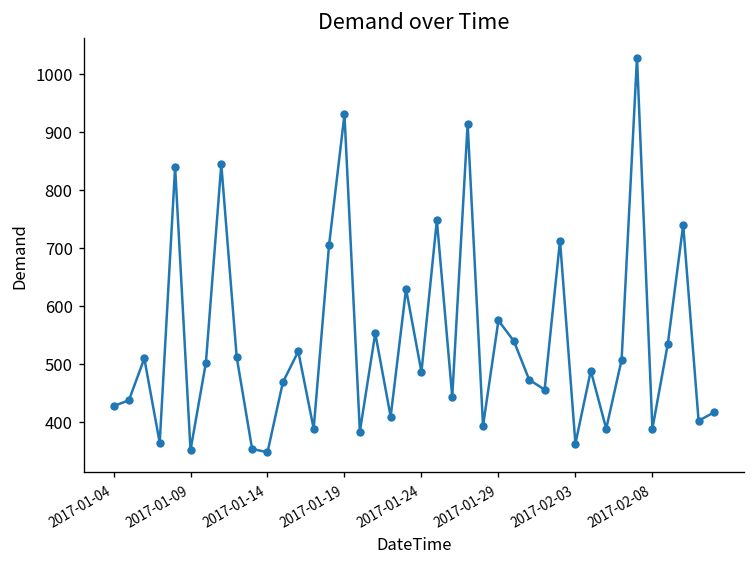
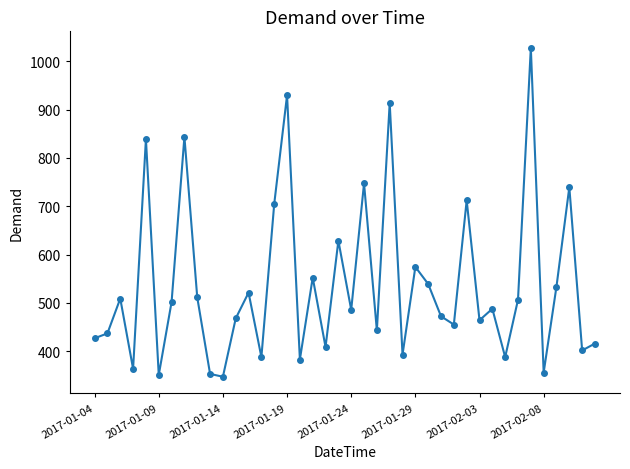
2017-02-03: 360 -> 460
2017-02-08: 390 -> 360
